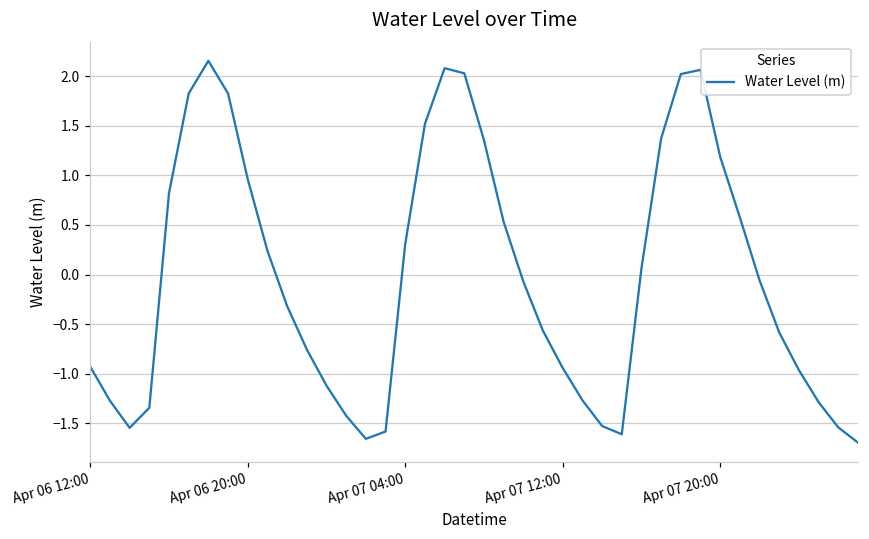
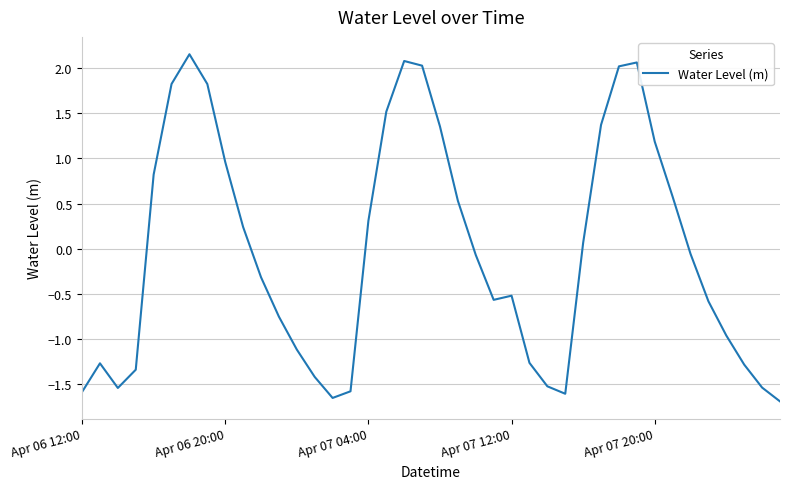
Apr 06 12:00: -0.9 -> -1.6
Apr 07 12:00: -0.9 -> -0.5
